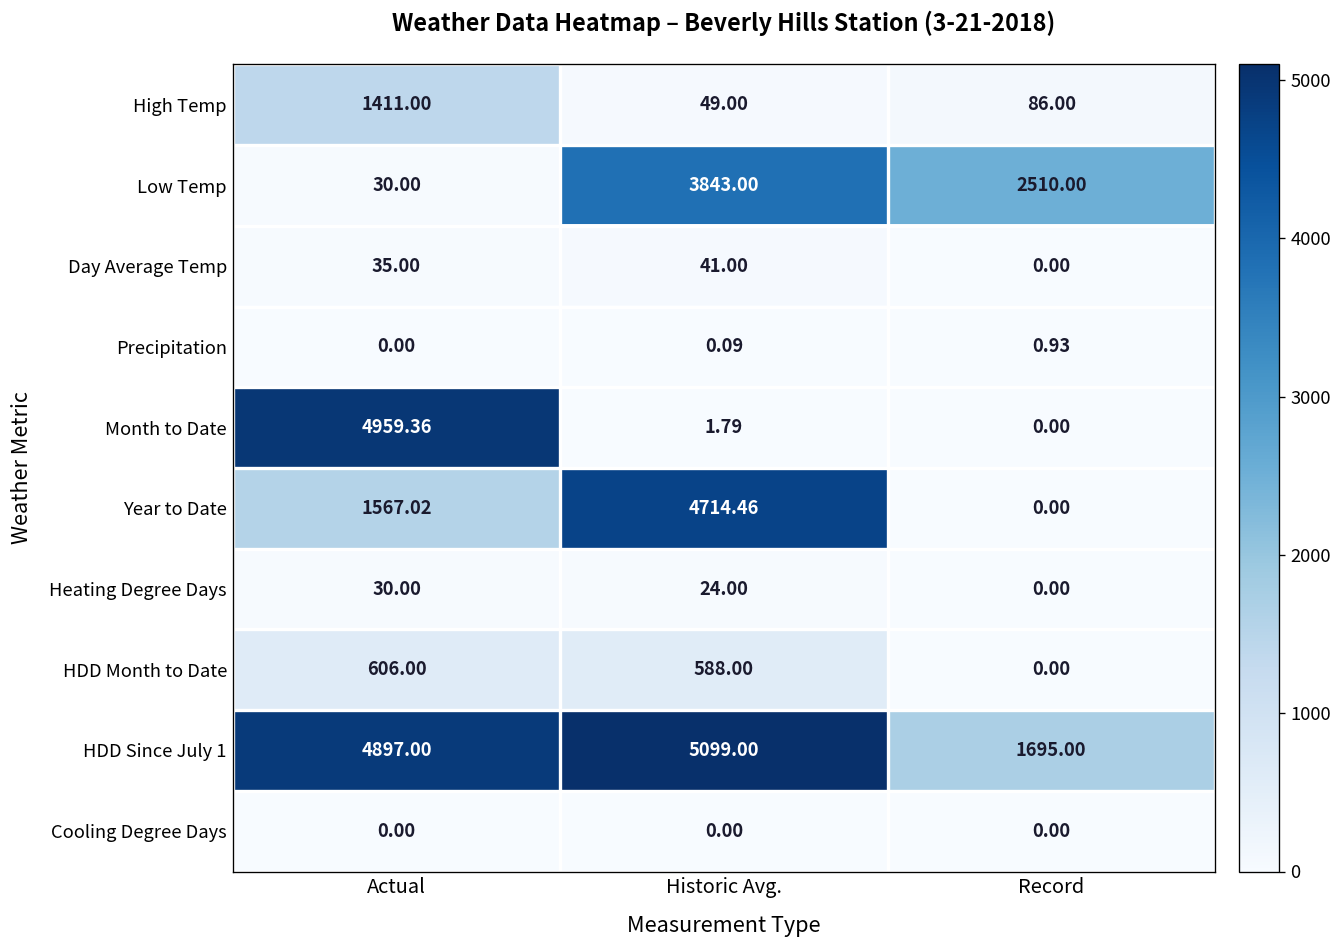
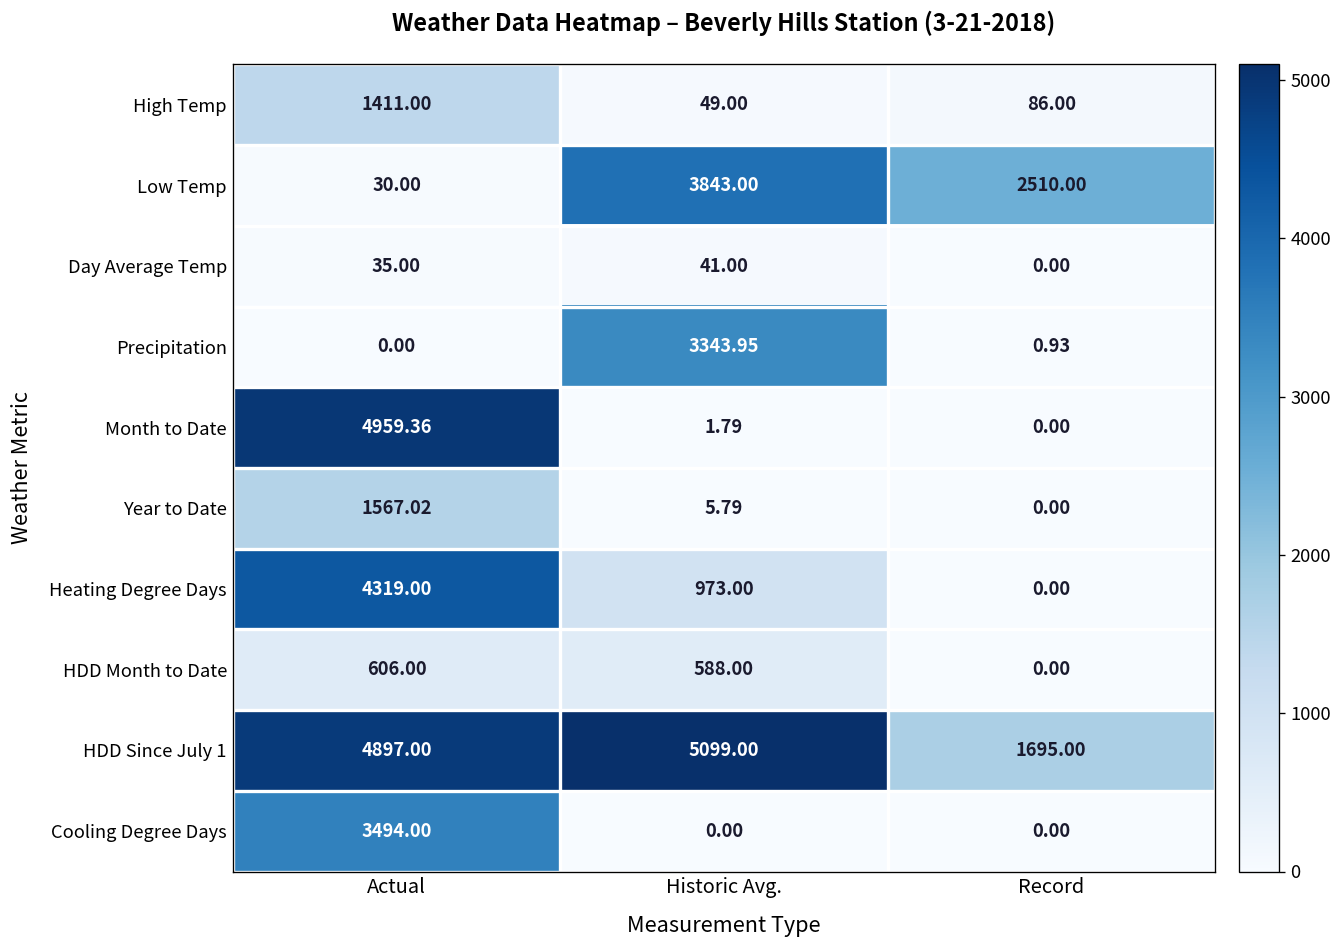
Precipitation, Historic Avg.: 0.09 -> 3343.95
Year to Date, Historic Avg.: 4714.46 -> 5.79
Heating Degree Days, Actual: 30.00 -> 4319.00
Heating Degree Days, Historic Avg.: 24.00 -> 973.00
Cooling Degree Days, Actual: 0.00 -> 3494.00
